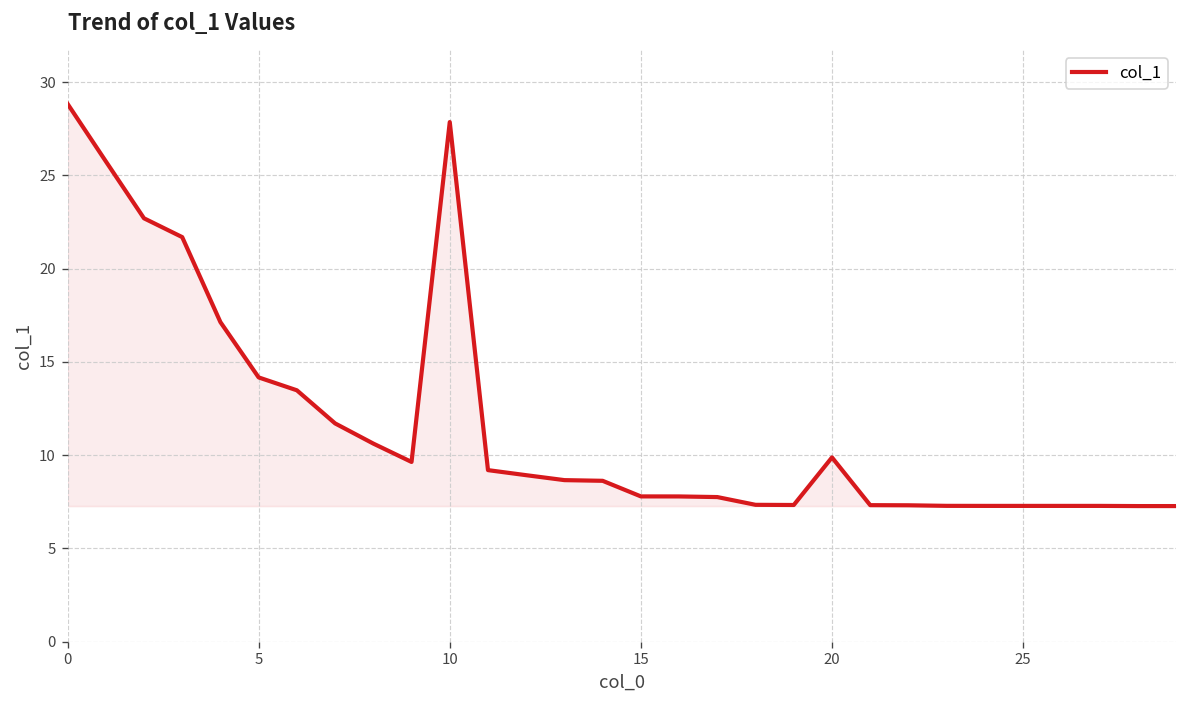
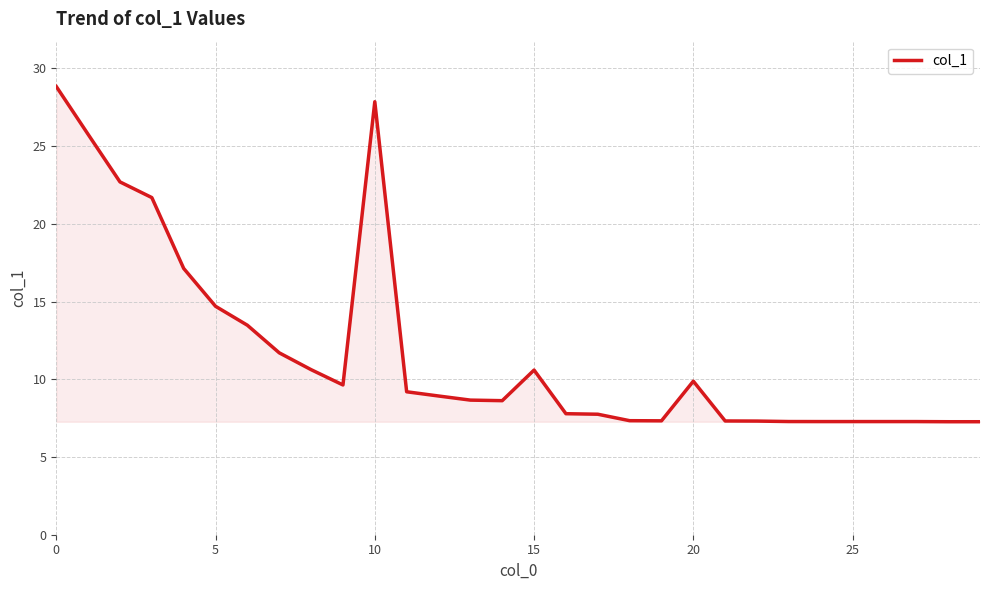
5: 14.2 -> 14.7
15: 7.8 -> 10.6
